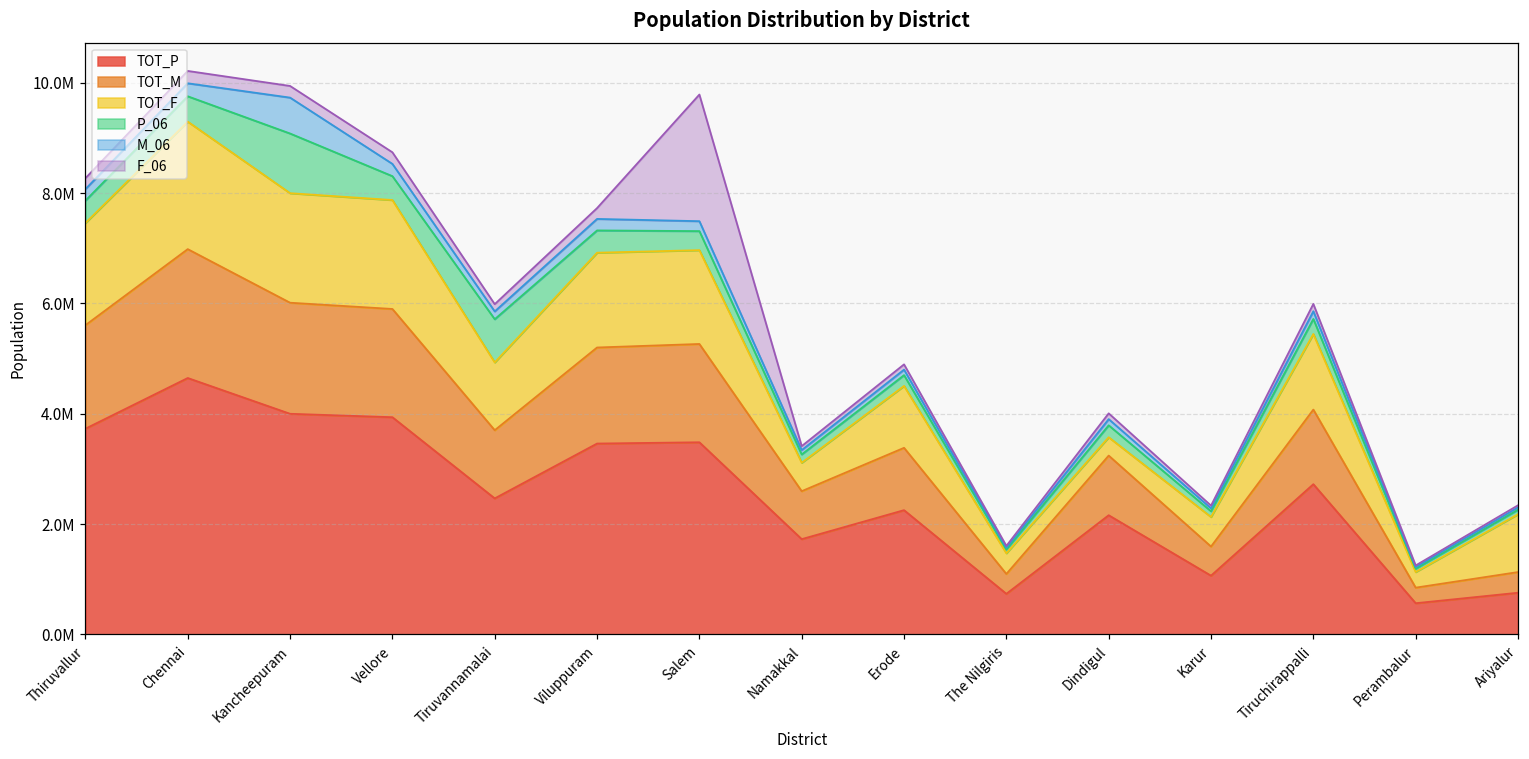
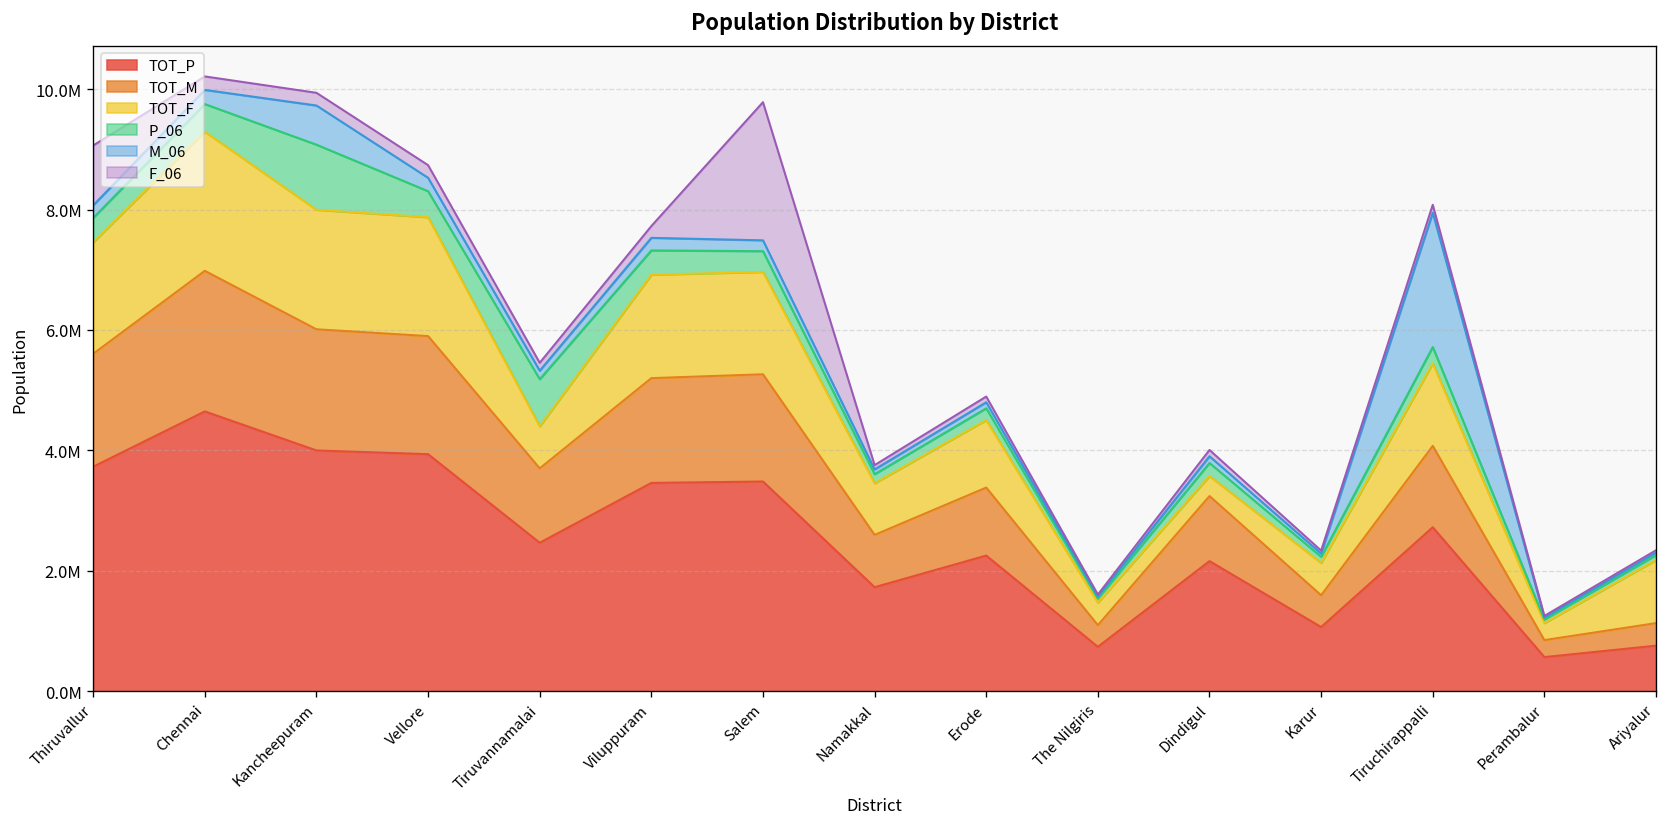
F_06, Thiruvallur: 200000 -> 1000000
TOT_F, Tiruvannamalai: 1200000 -> 700000
TOT_F, Namakkal: 500000 -> 900000
M_06, Tiruchirappalli: 100000 -> 2200000
